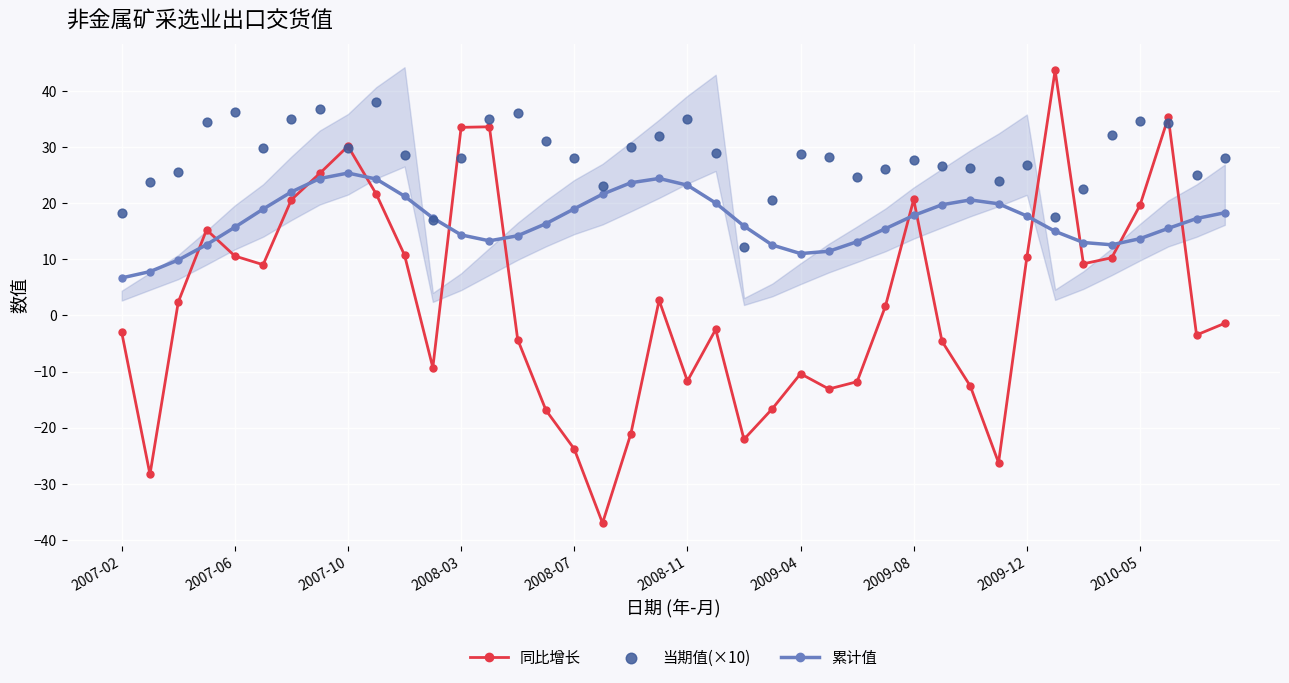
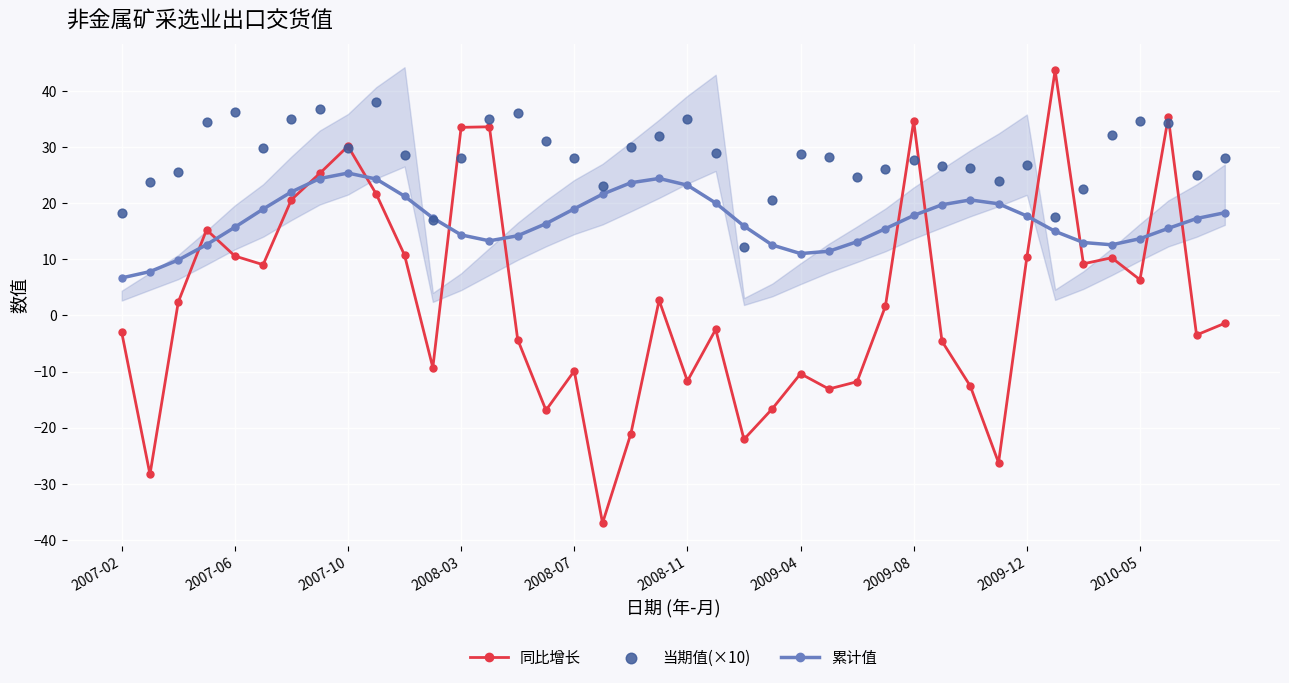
同比增长, 2008-07: -24 -> -10
同比增长, 2009-08: 21 -> 35
同比增长, 2010-05: 20 -> 6
